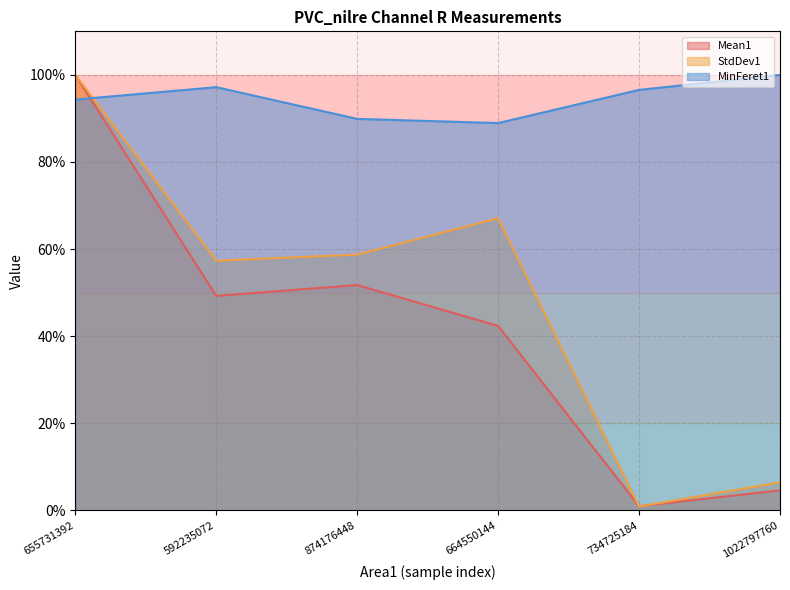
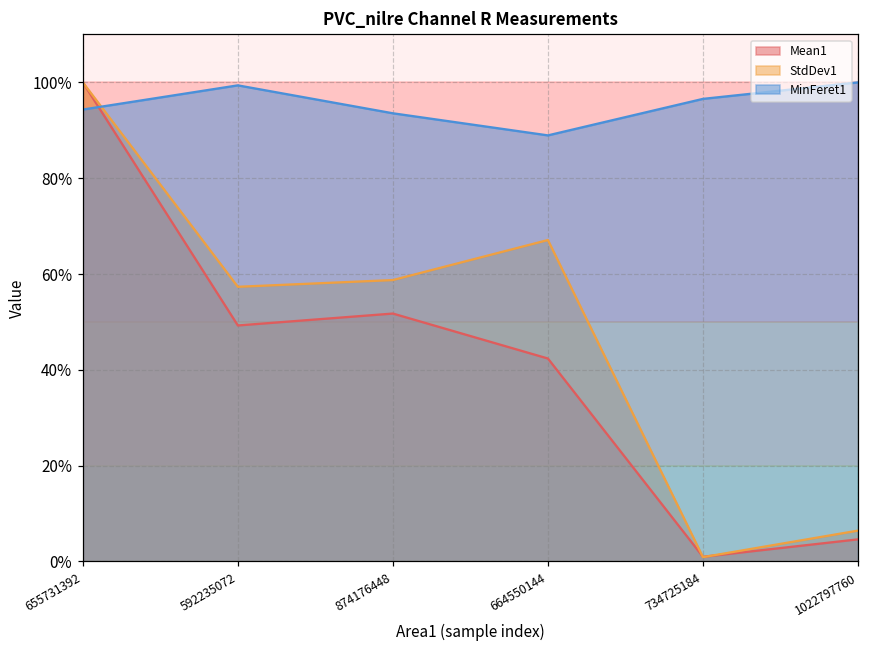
MinFeret1, 592235072: 97% -> 99%
MinFeret1, 874176448: 90% -> 94%
